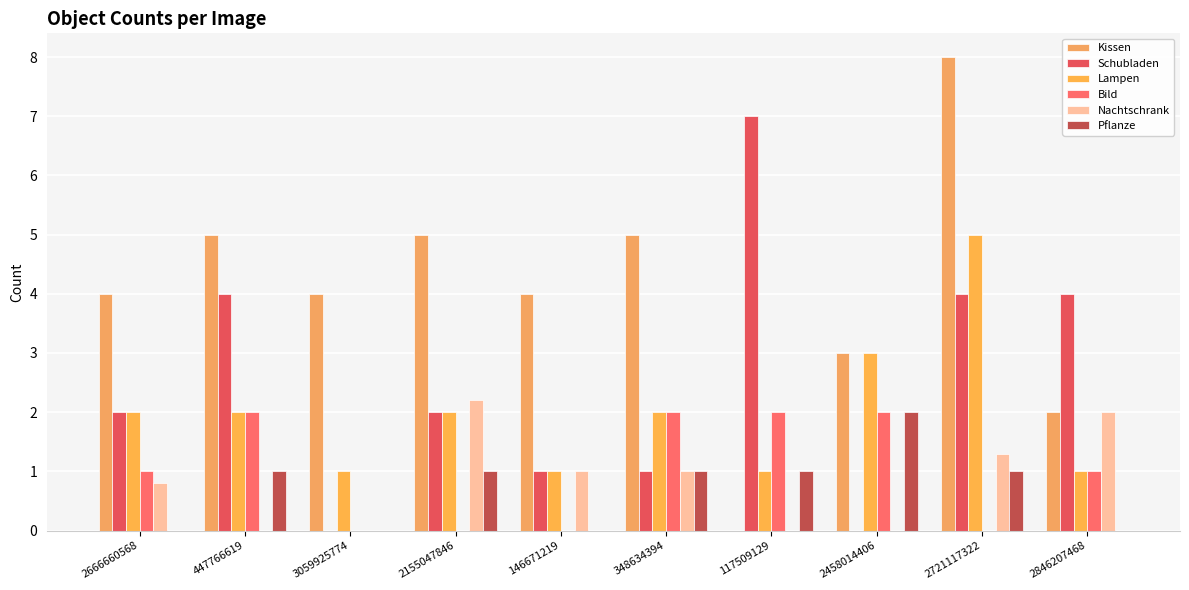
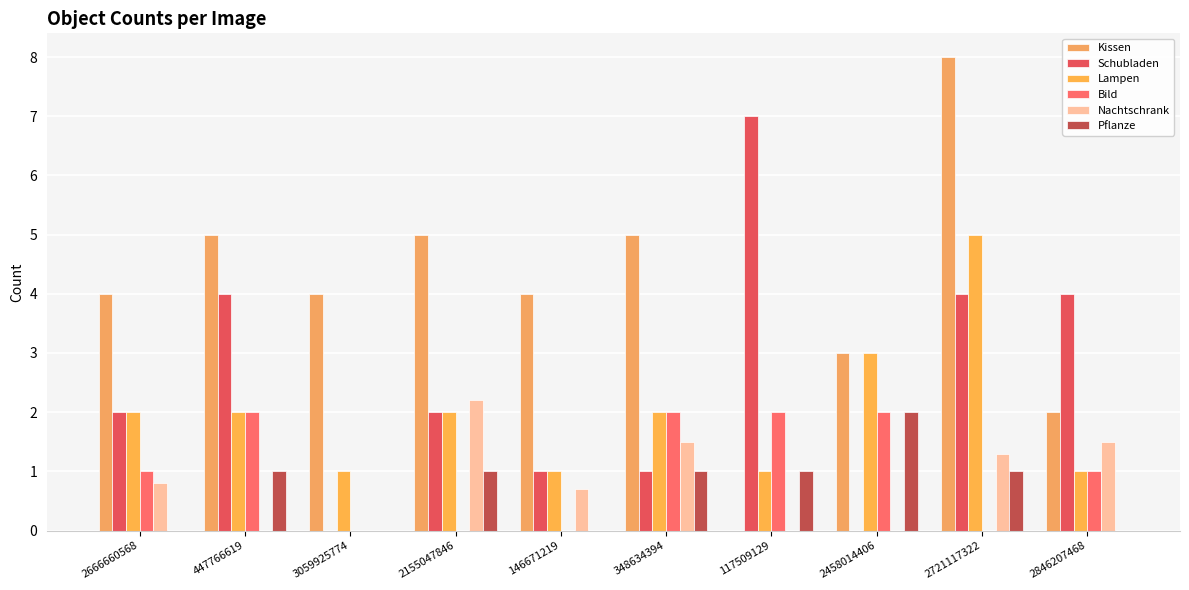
Nachtschrank, 146671219: 1.0 -> 0.7
Nachtschrank, 348634394: 1.0 -> 1.5
Nachtschrank, 2846207468: 2.0 -> 1.5
